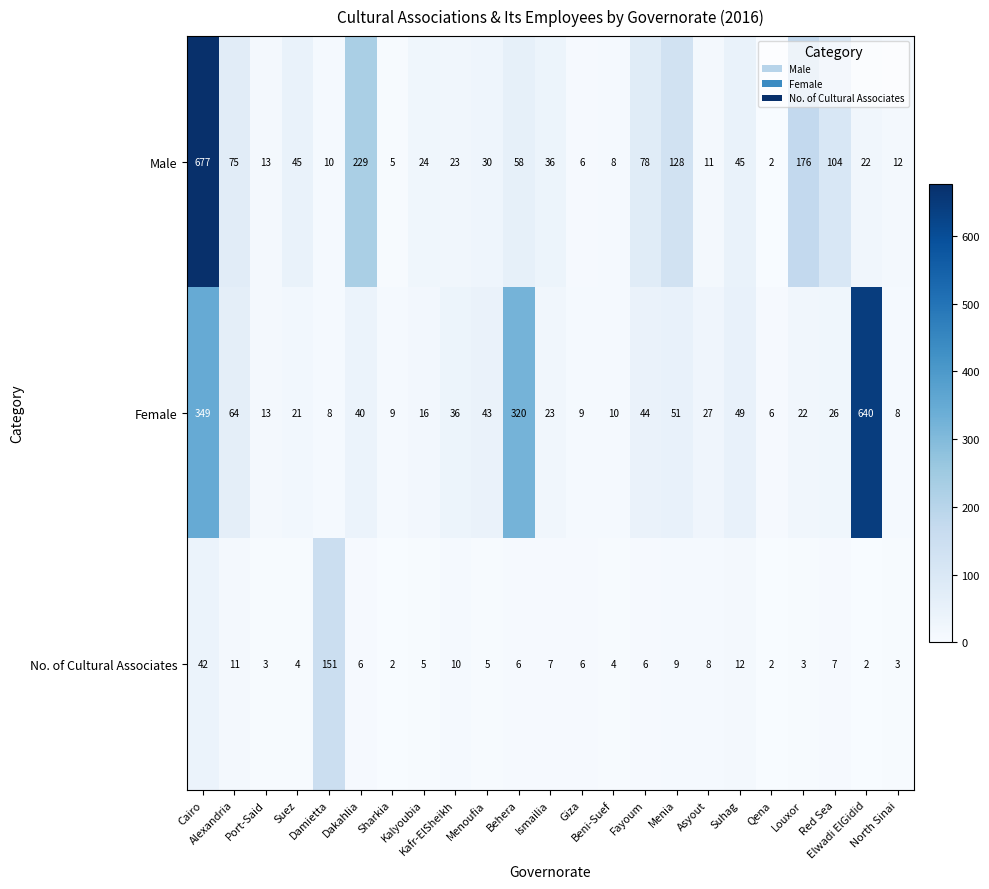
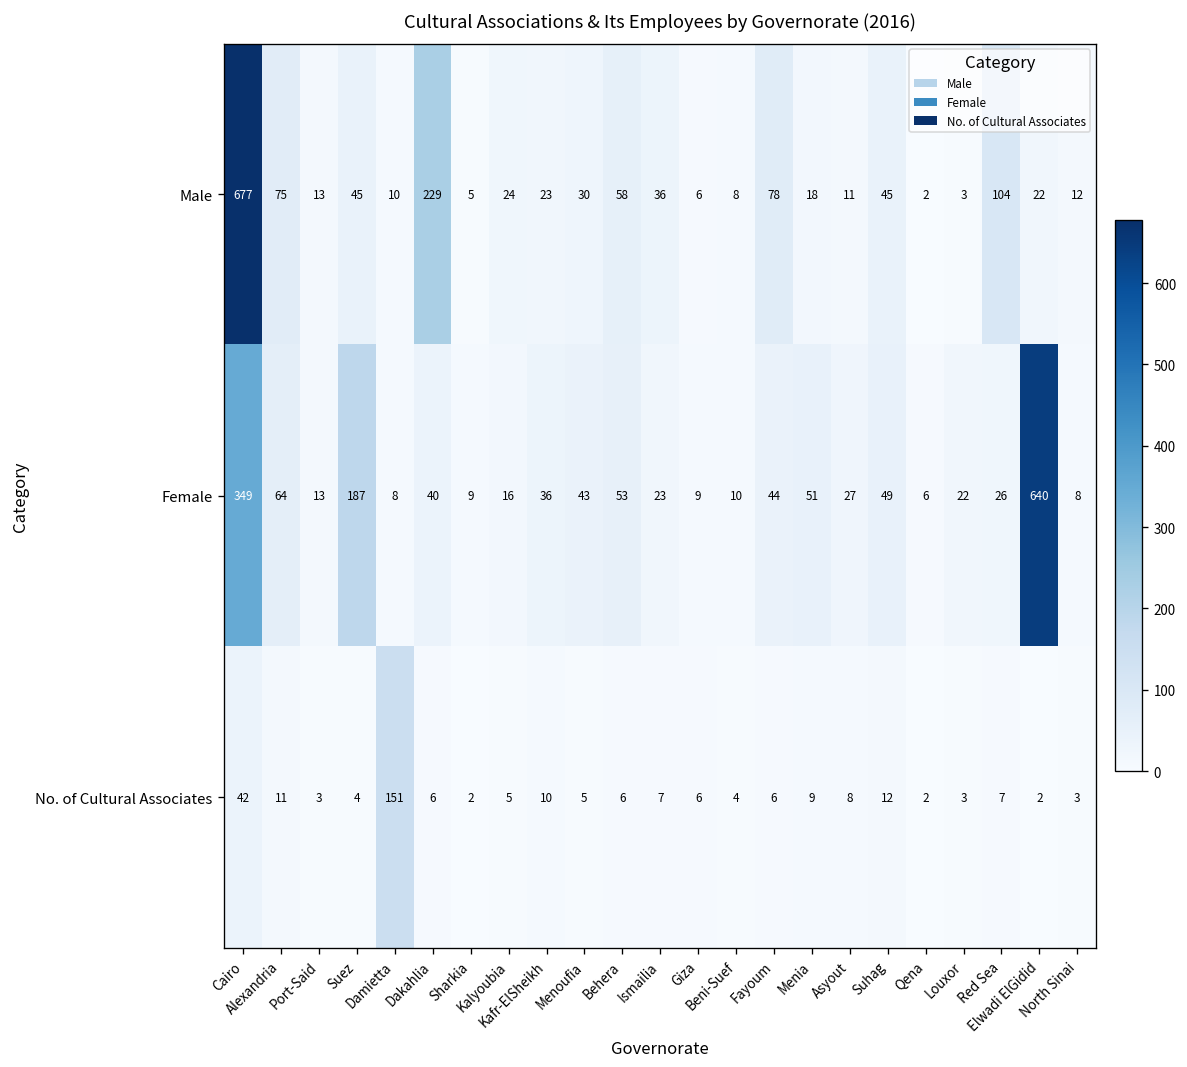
Male, Menia: 128 -> 18
Male, Louxor: 176 -> 3
Female, Suez: 21 -> 187
Female, Behera: 320 -> 53
